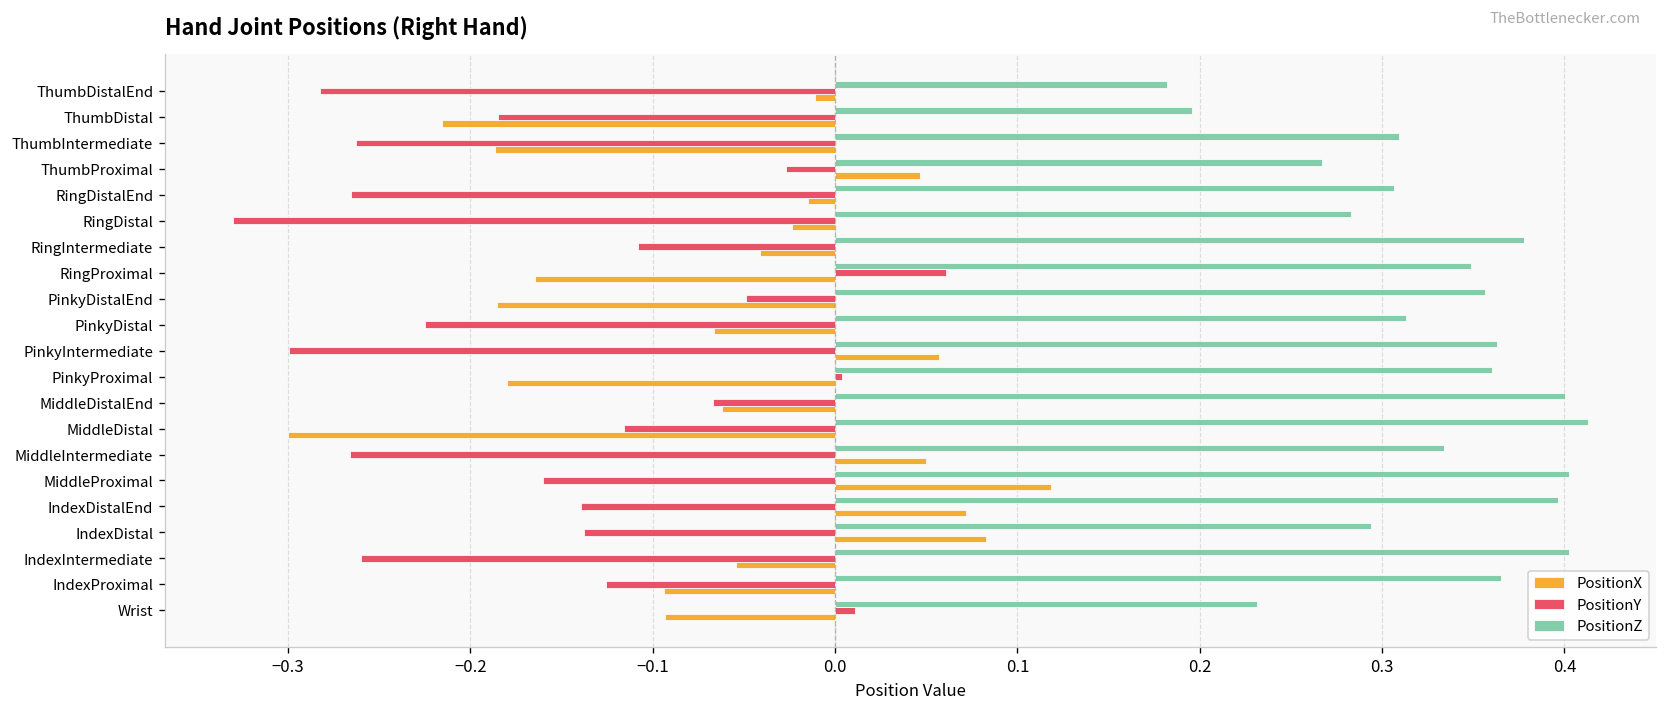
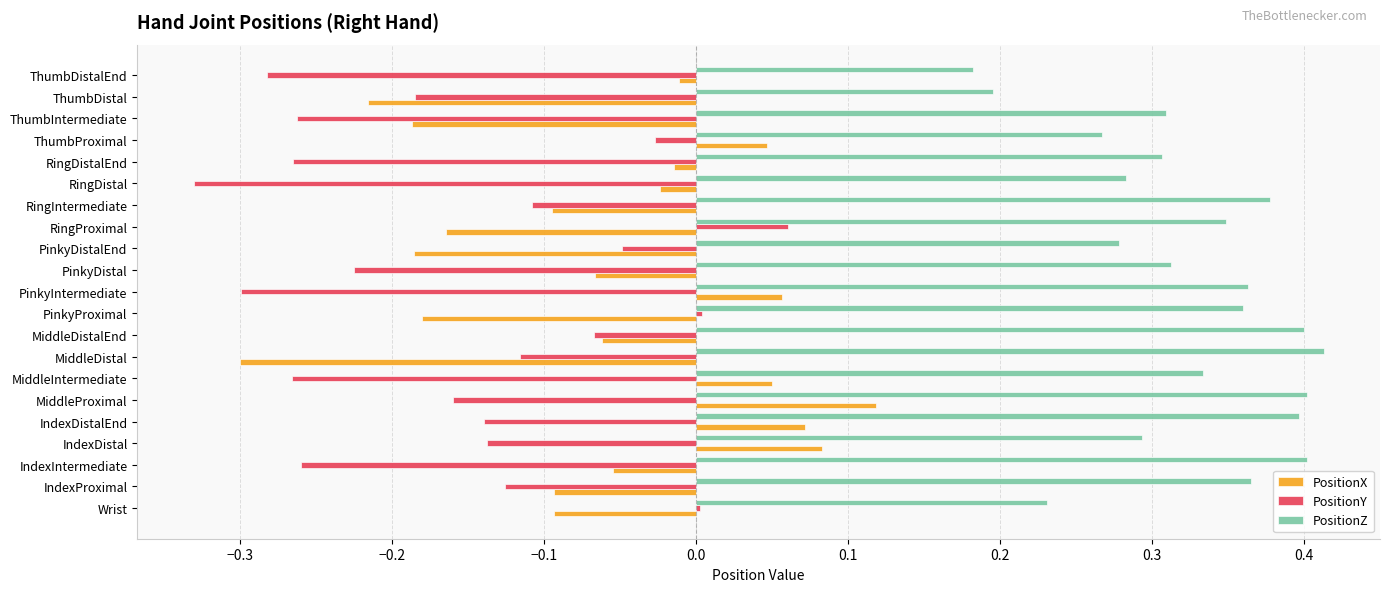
PositionX, RingIntermediate: -0.041 -> -0.095
PositionZ, PinkyDistalEnd: 0.357 -> 0.279
PositionY, Wrist: 0.011 -> 0.003
